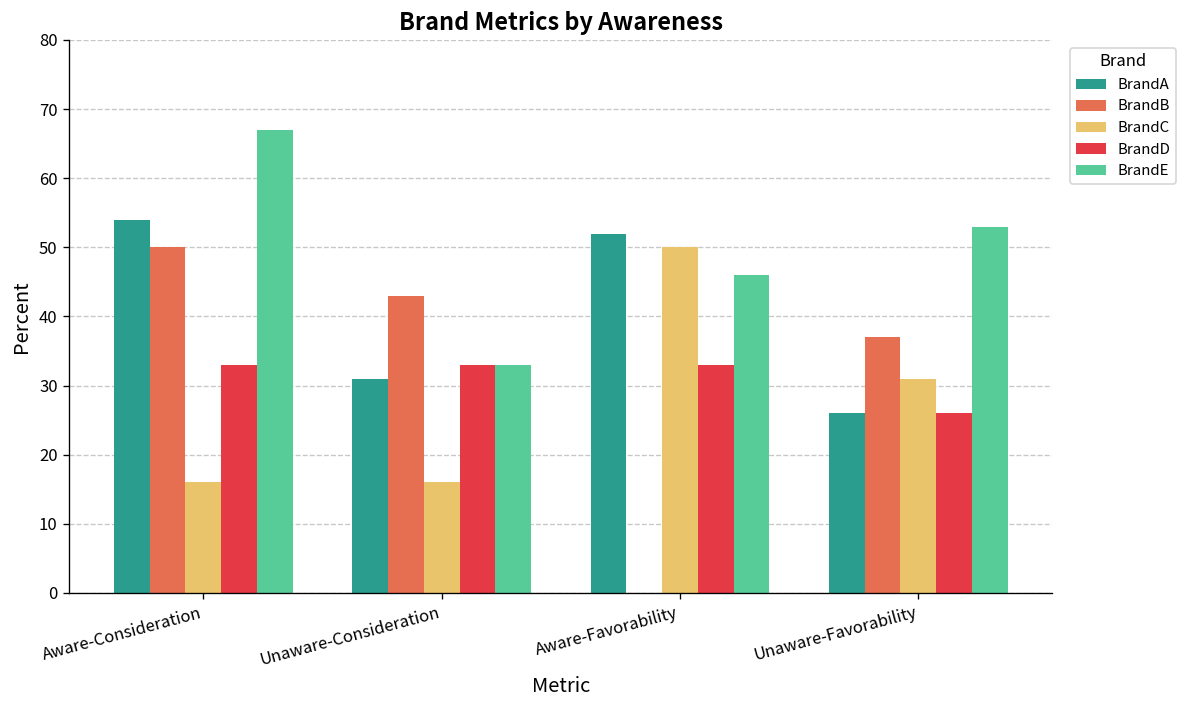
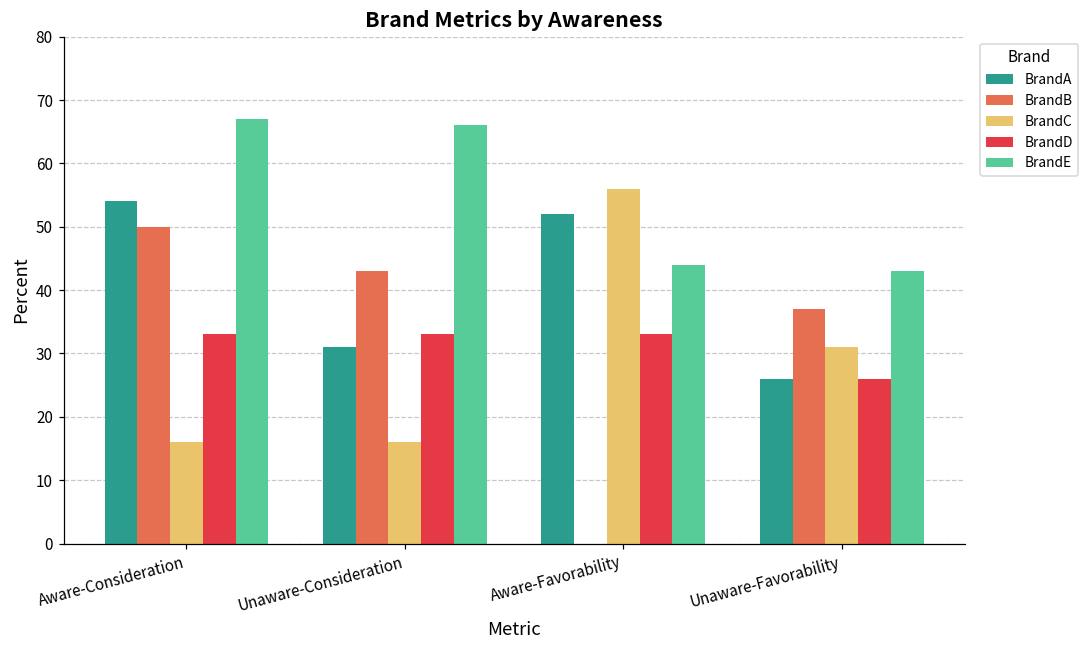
BrandE, Unaware-Consideration: 33 -> 66
BrandC, Aware-Favorability: 50 -> 56
BrandE, Aware-Favorability: 46 -> 44
BrandE, Unaware-Favorability: 53 -> 43
